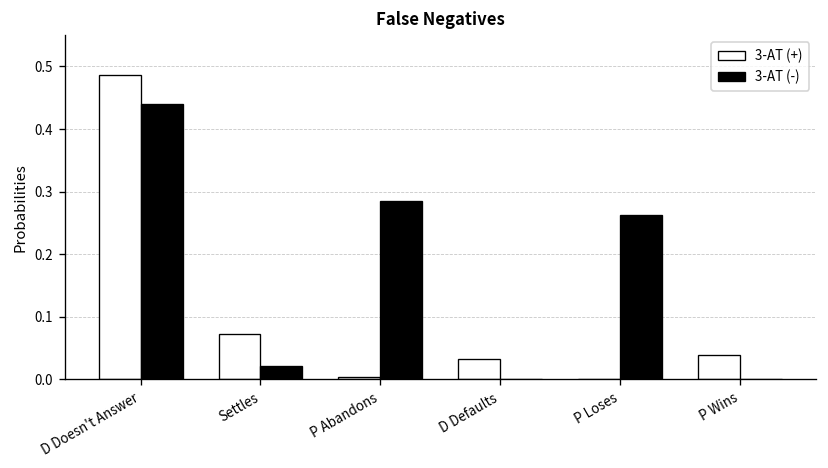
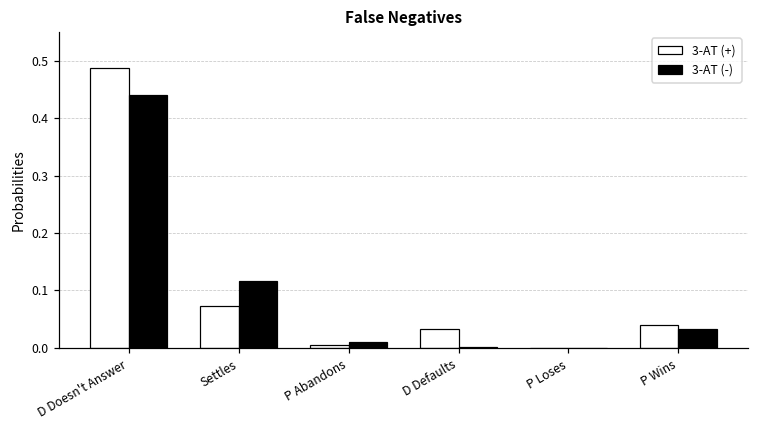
3-AT (-), Settles: 0.02 -> 0.12
3-AT (-), P Abandons: 0.28 -> 0.01
3-AT (-), P Loses: 0.26 -> 0.00
3-AT (-), P Wins: 0.00 -> 0.03
